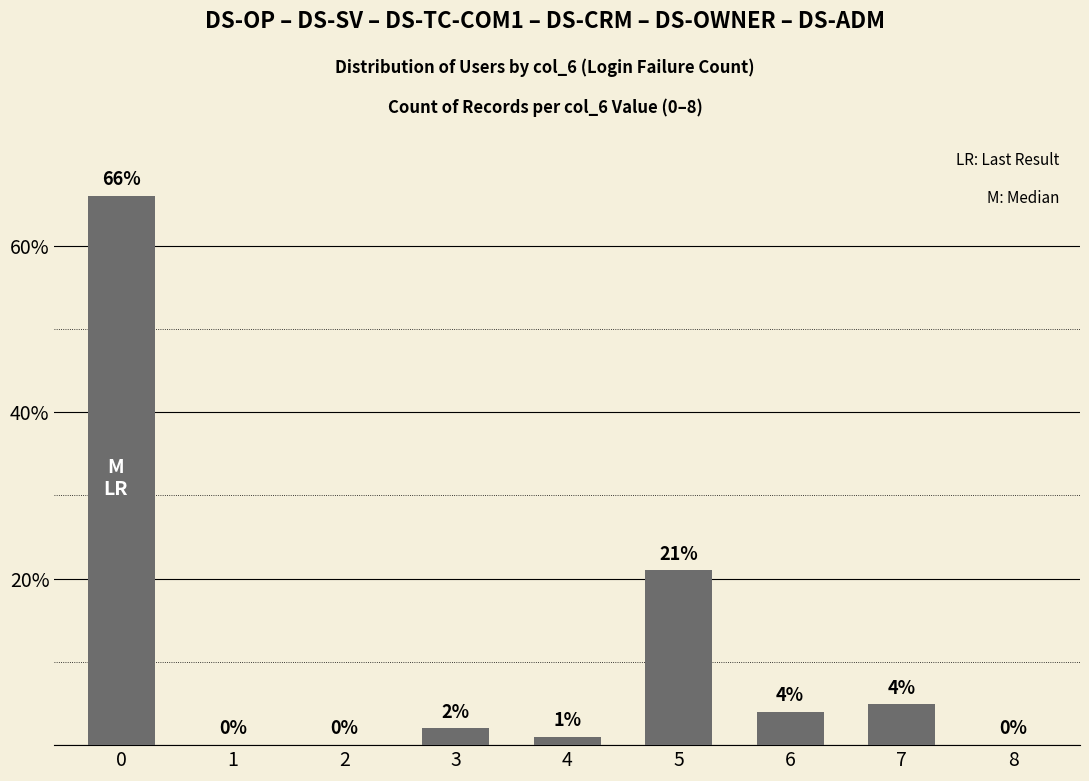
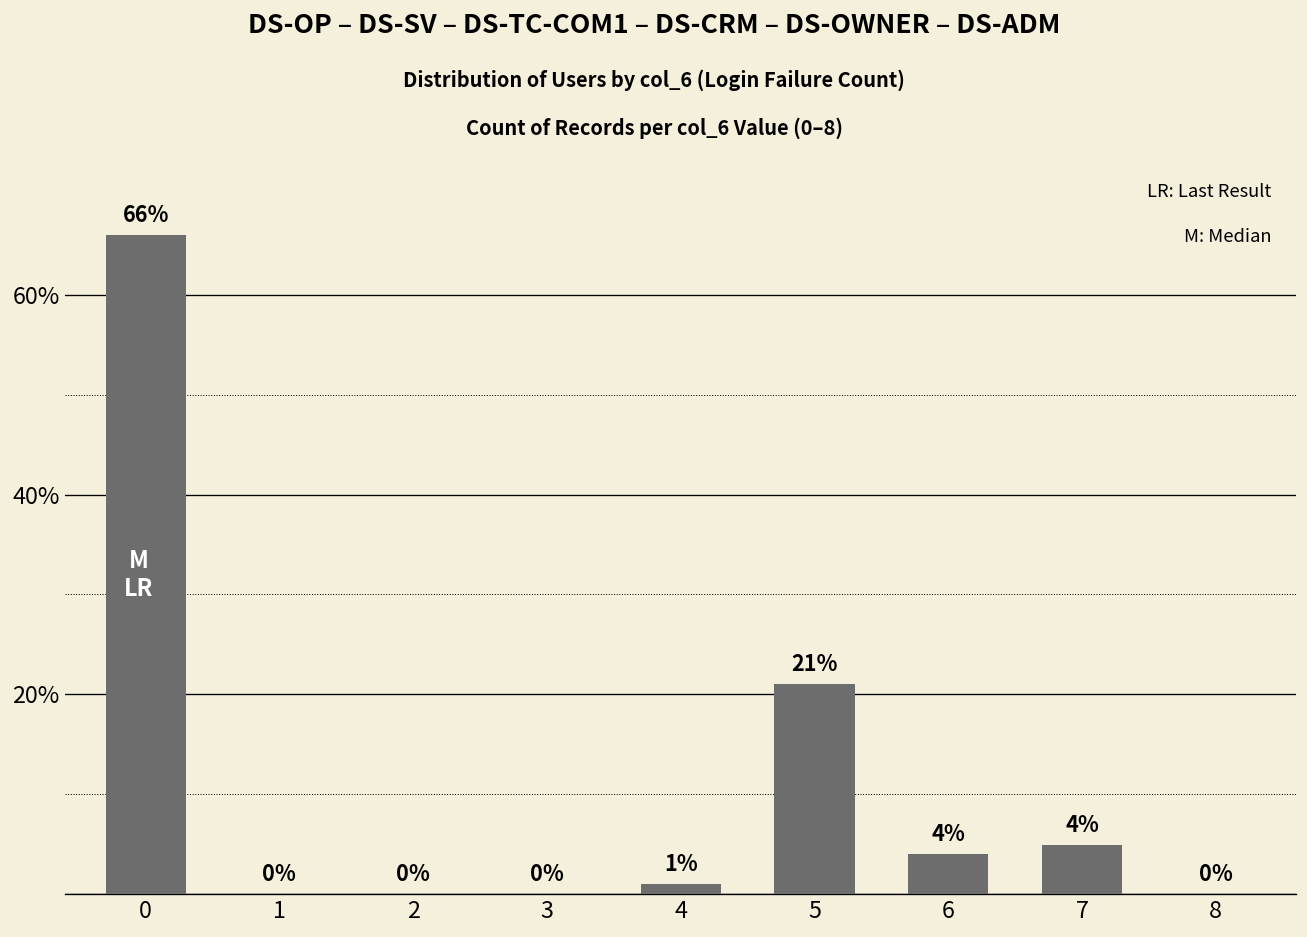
3: 2% -> 0%
